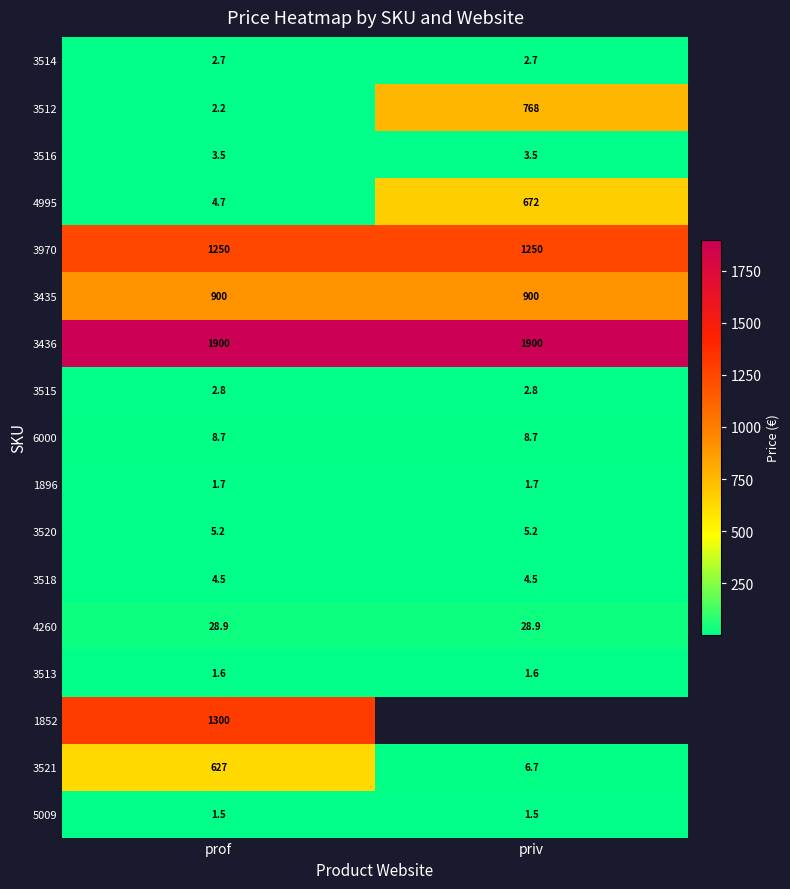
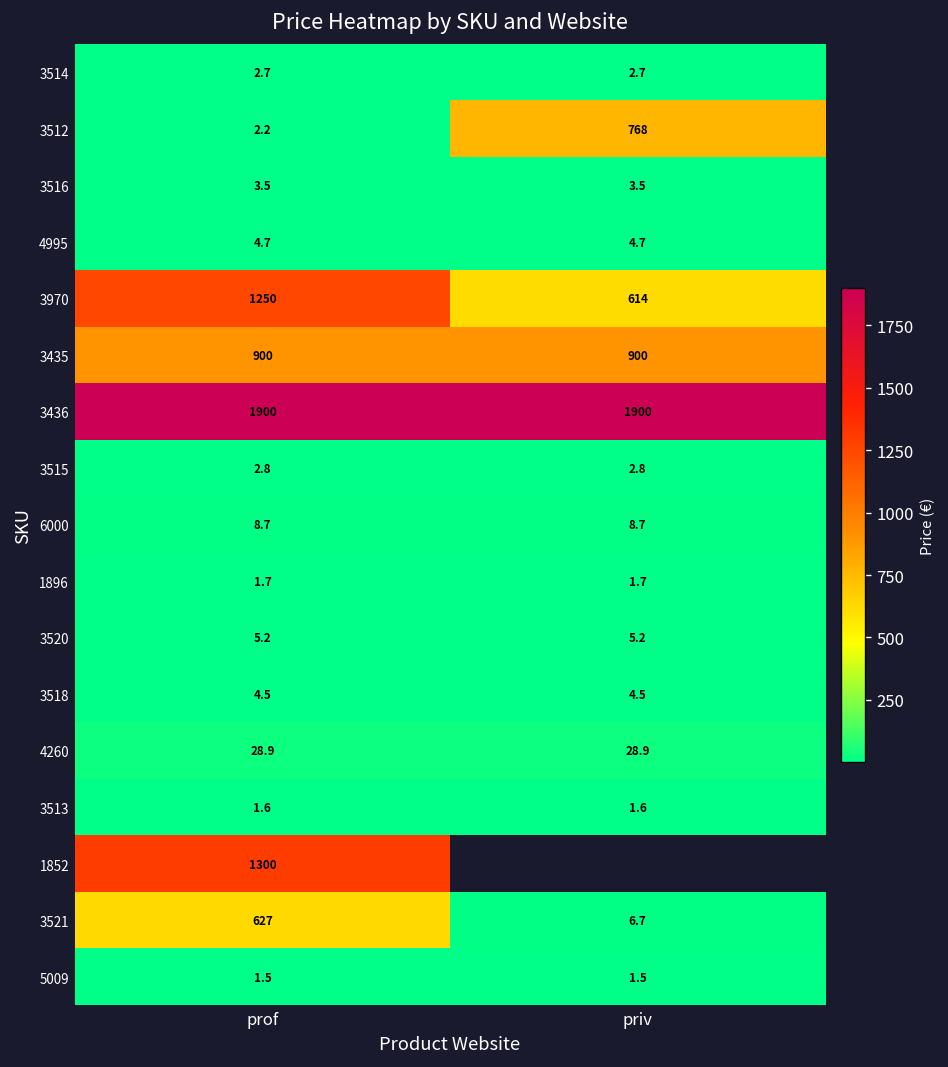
4995, priv: 672 -> 4.7
3970, priv: 1250 -> 614
